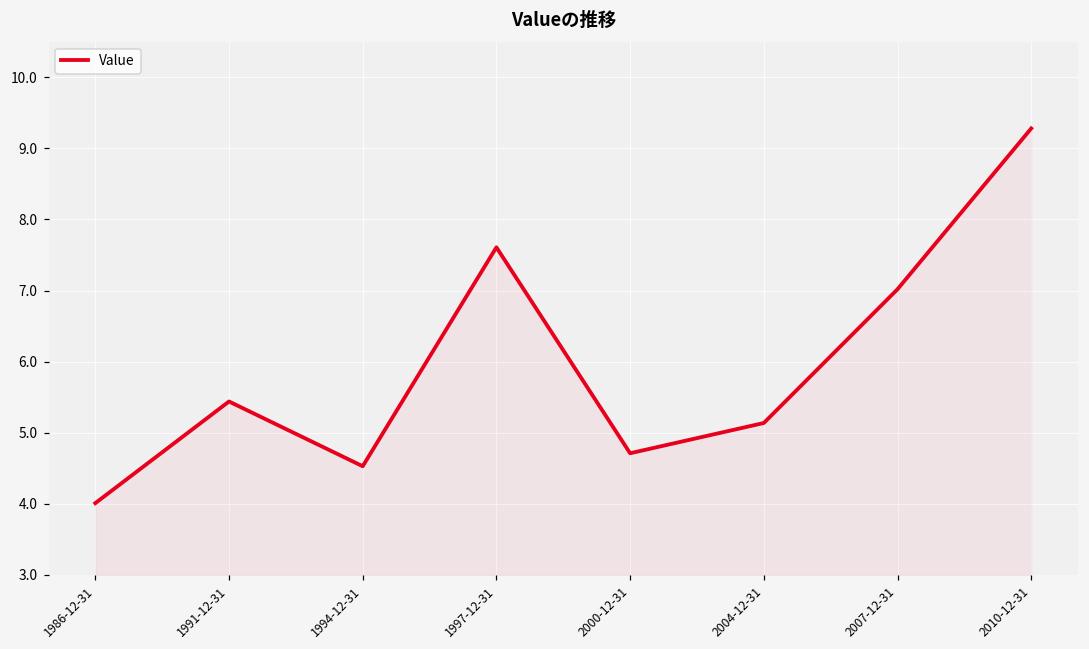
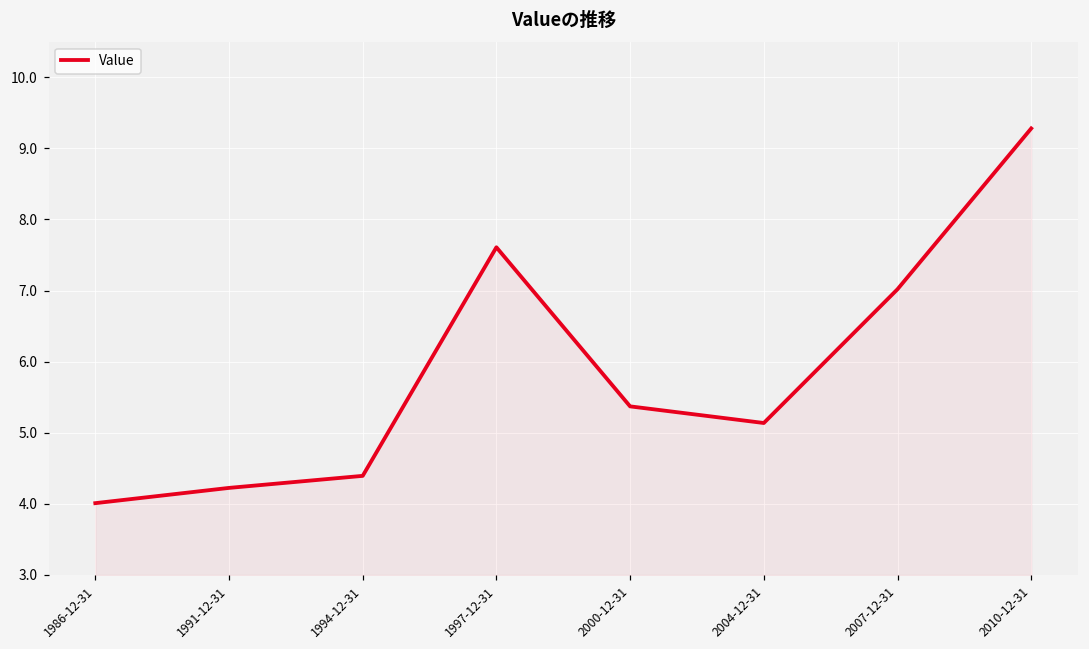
1991-12-31: 5.4 -> 4.2
1994-12-31: 4.5 -> 4.4
2000-12-31: 4.7 -> 5.4
